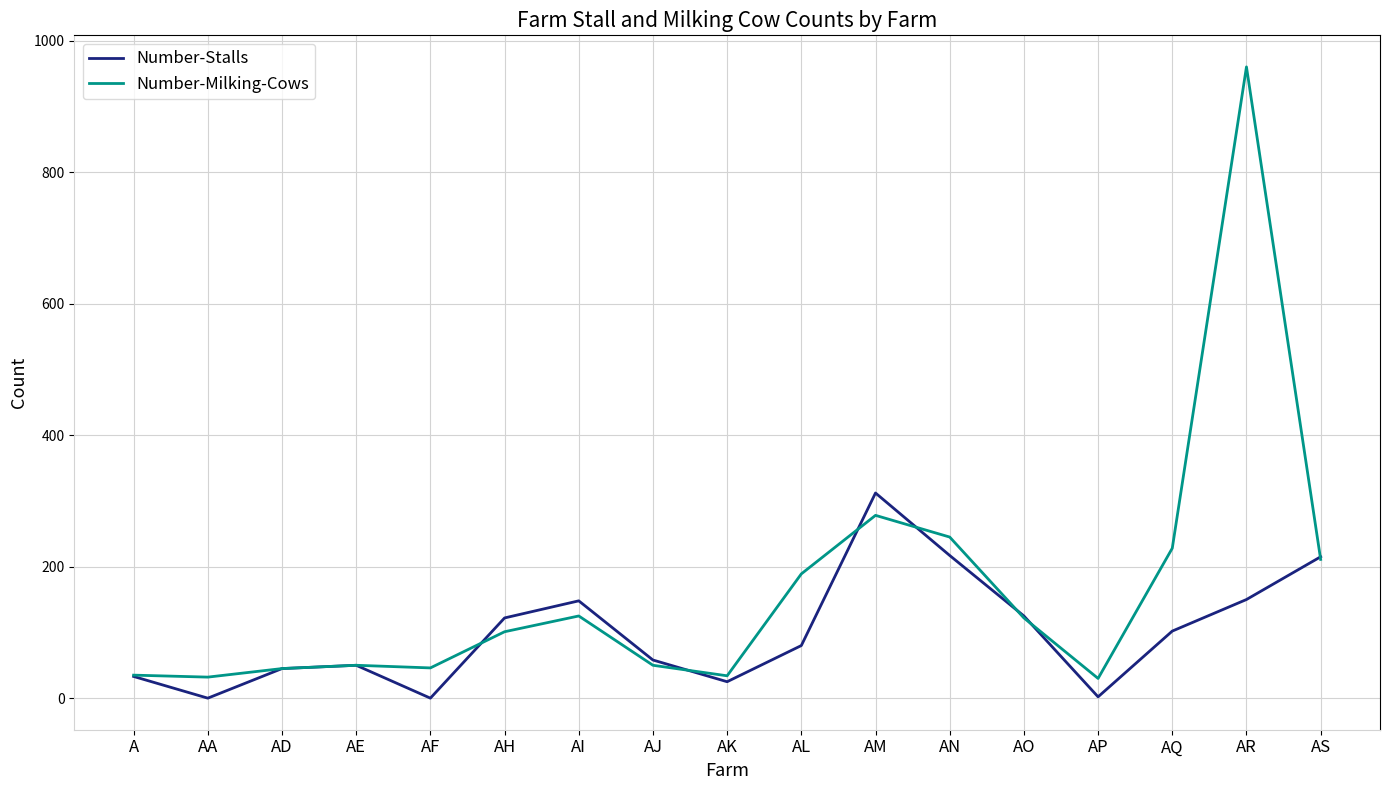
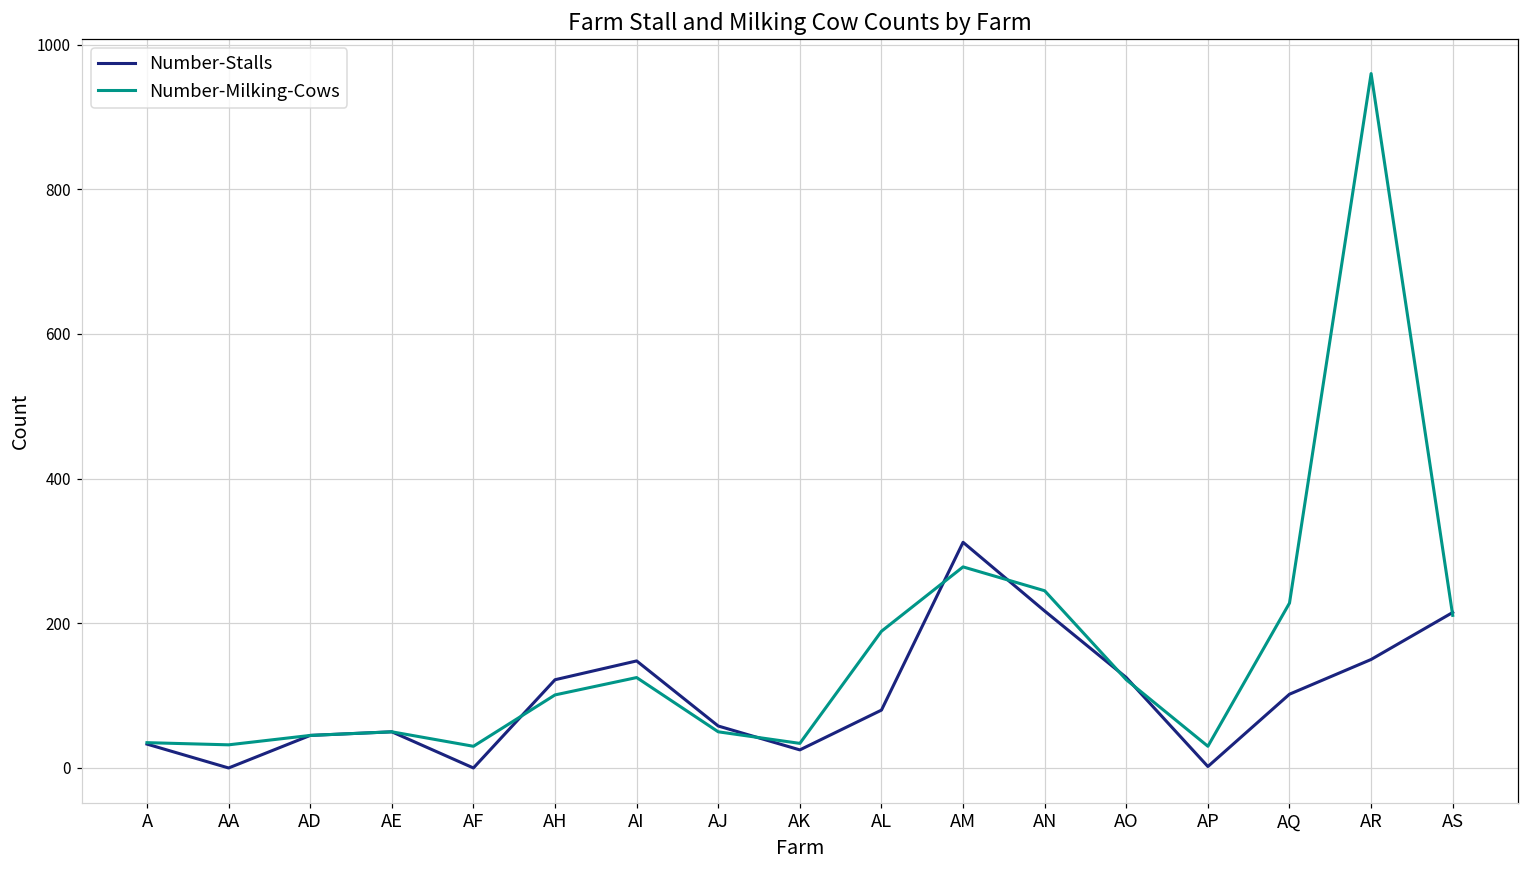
Number-Milking-Cows, AF: 50 -> 30
